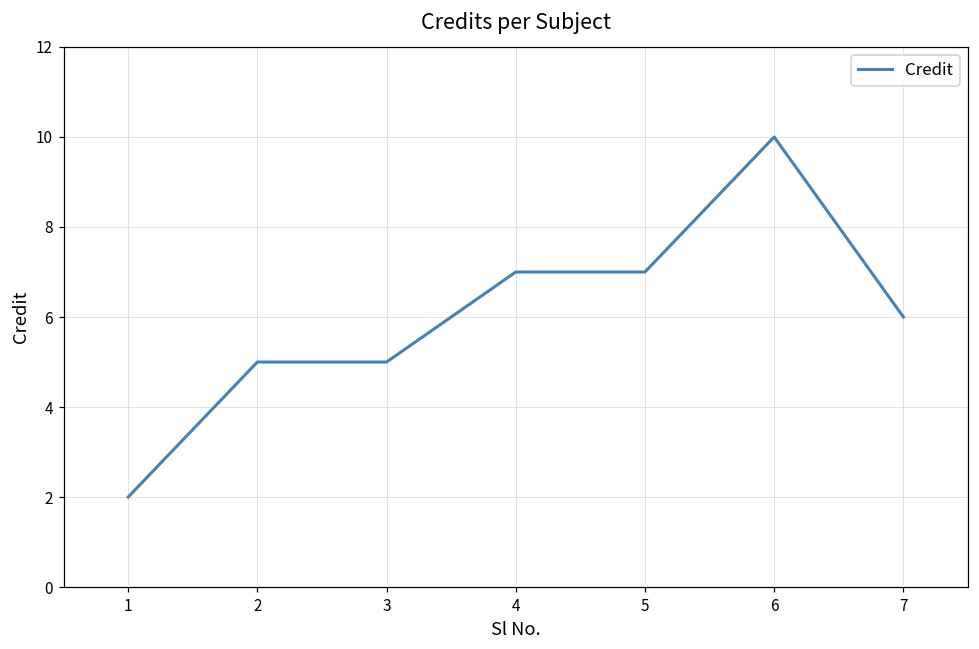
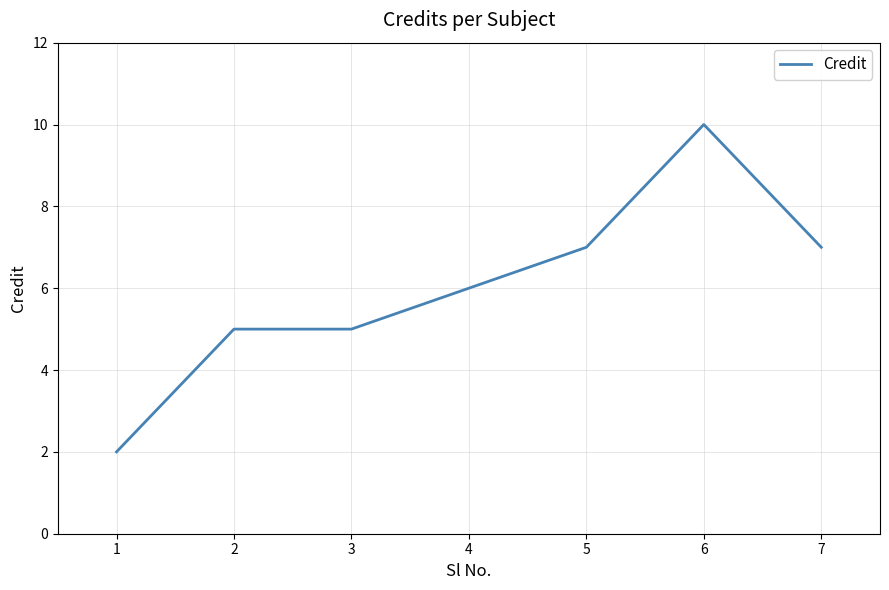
4: 7 -> 6
7: 6 -> 7
